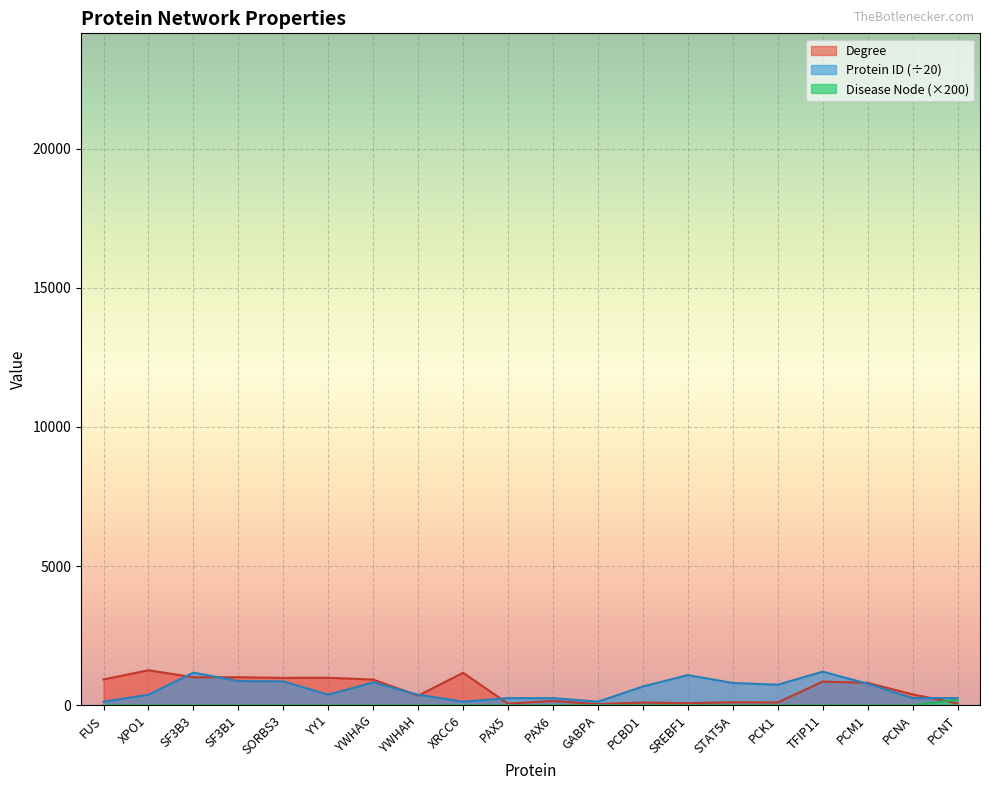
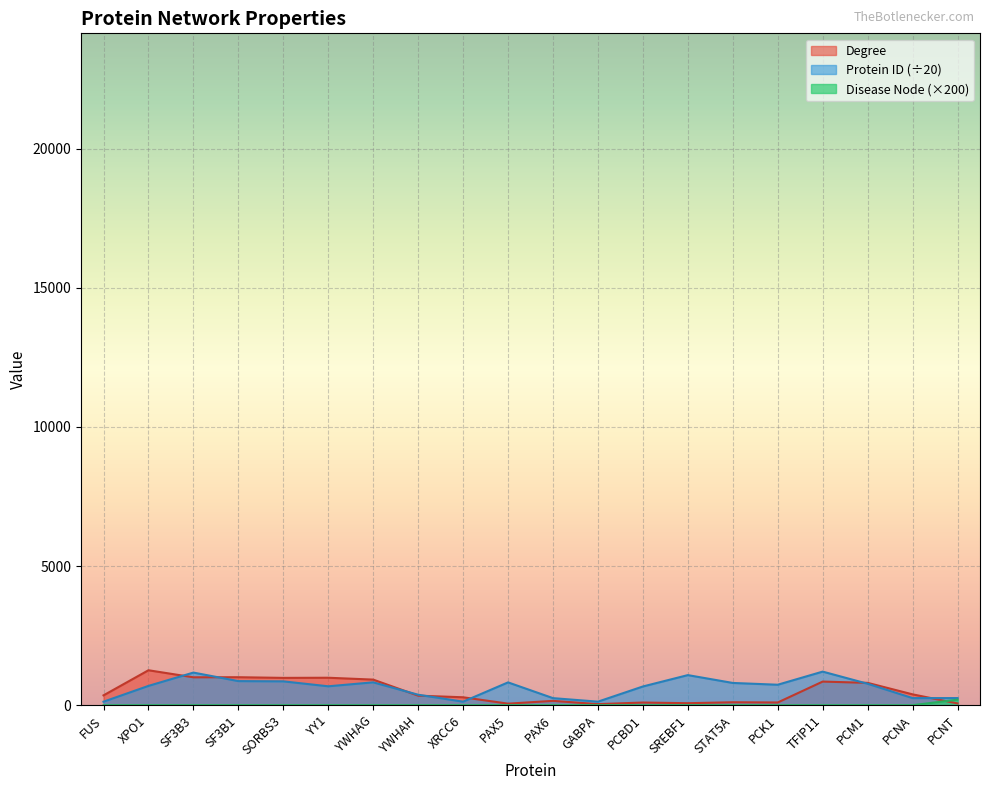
Degree, FUS: 900 -> 400
Protein ID (÷20), XPO1: 400 -> 700
Protein ID (÷20), YY1: 400 -> 700
Degree, XRCC6: 1200 -> 300
Protein ID (÷20), PAX5: 300 -> 800
